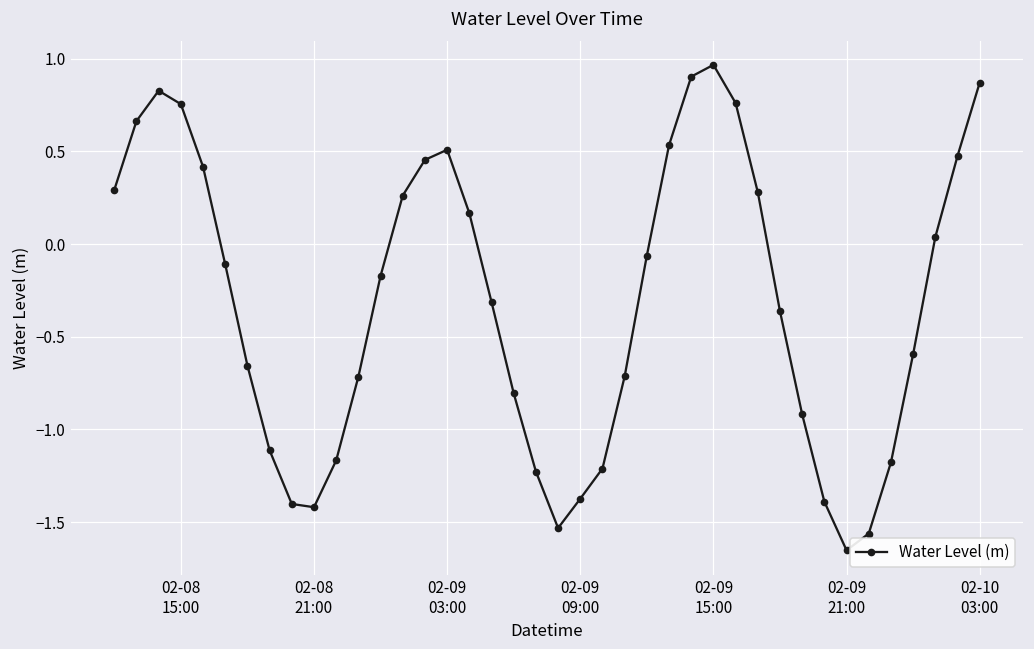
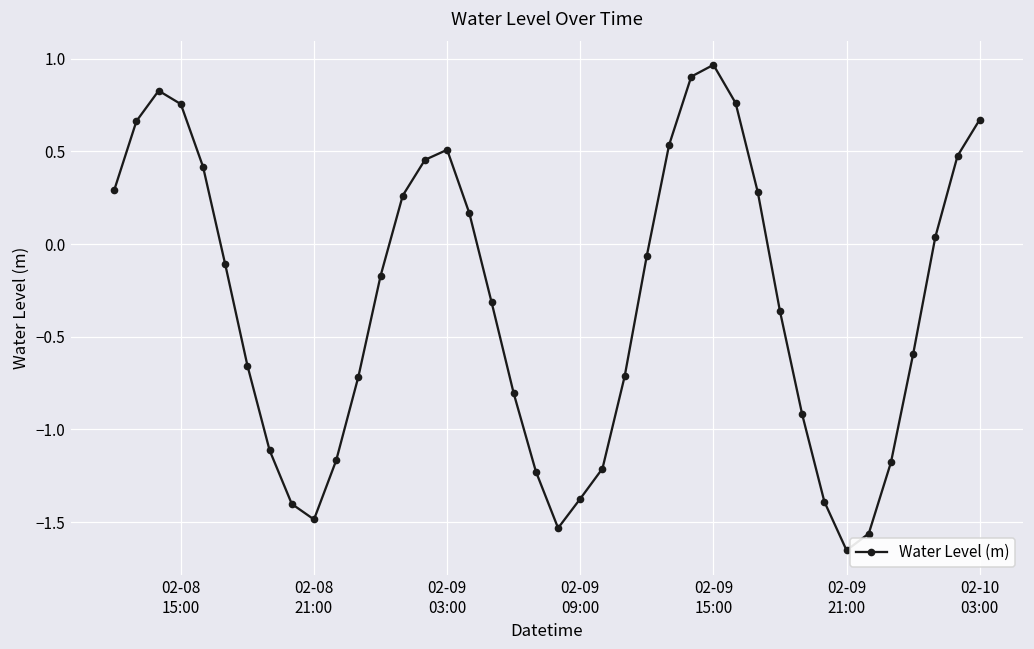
02-08 21:00: -1.42 -> -1.49
02-10 03:00: 0.87 -> 0.67
